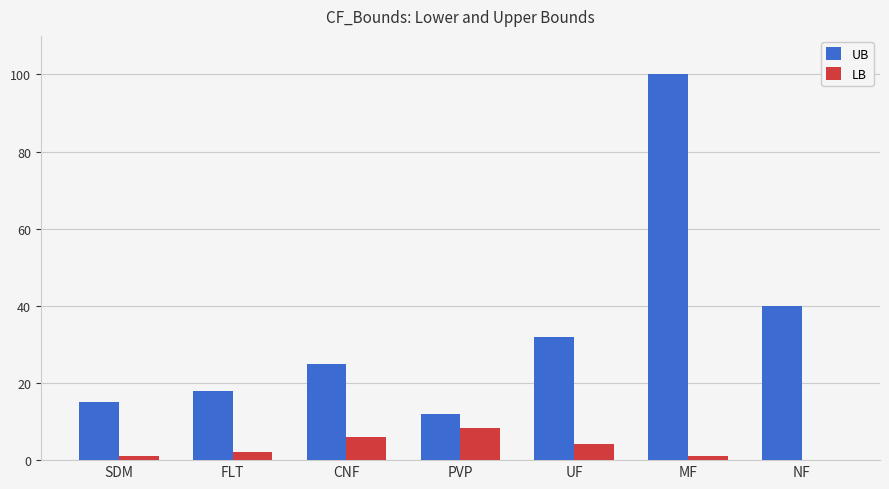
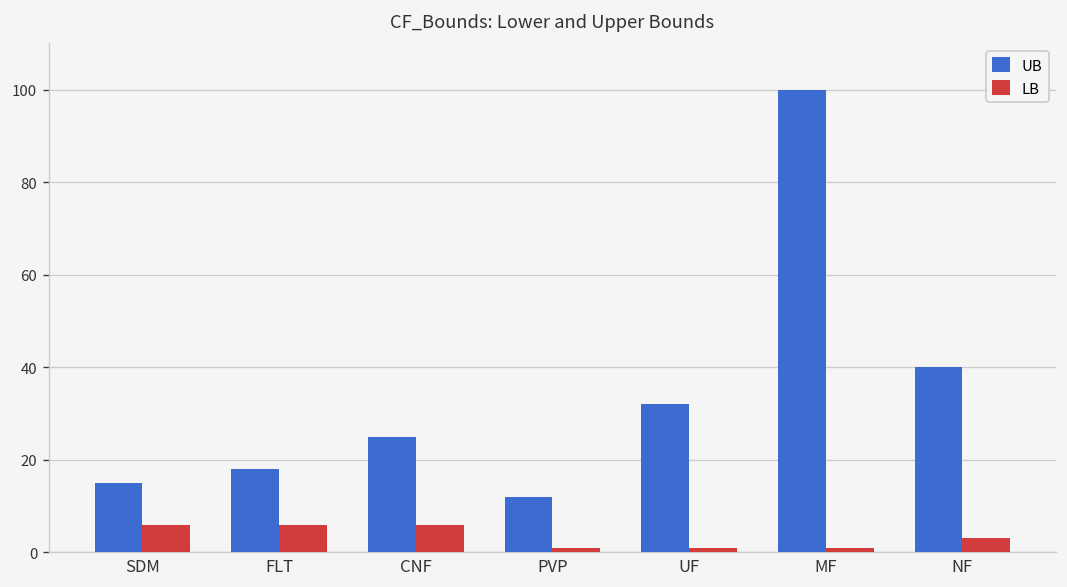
LB, SDM: 1 -> 6
LB, FLT: 2 -> 6
LB, PVP: 8 -> 1
LB, UF: 4 -> 1
LB, NF: 0 -> 3
